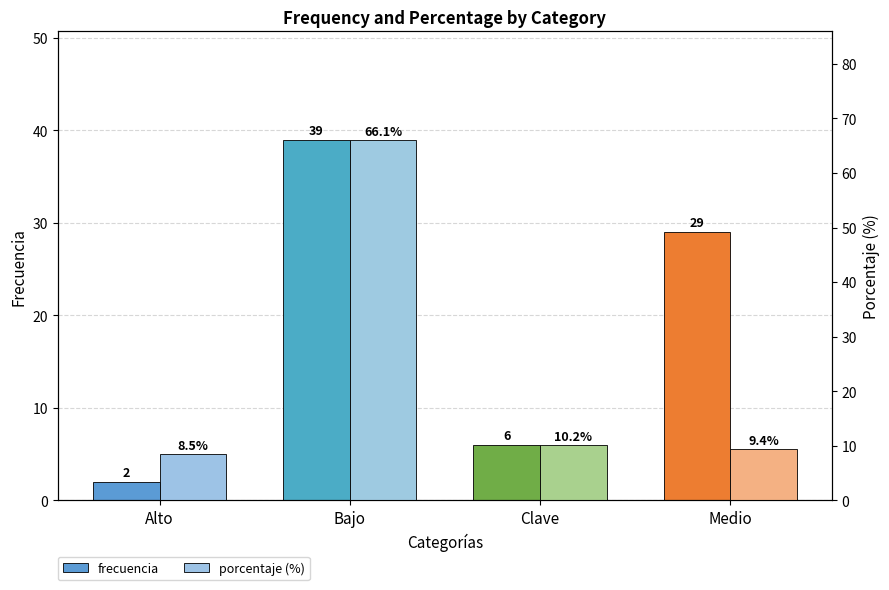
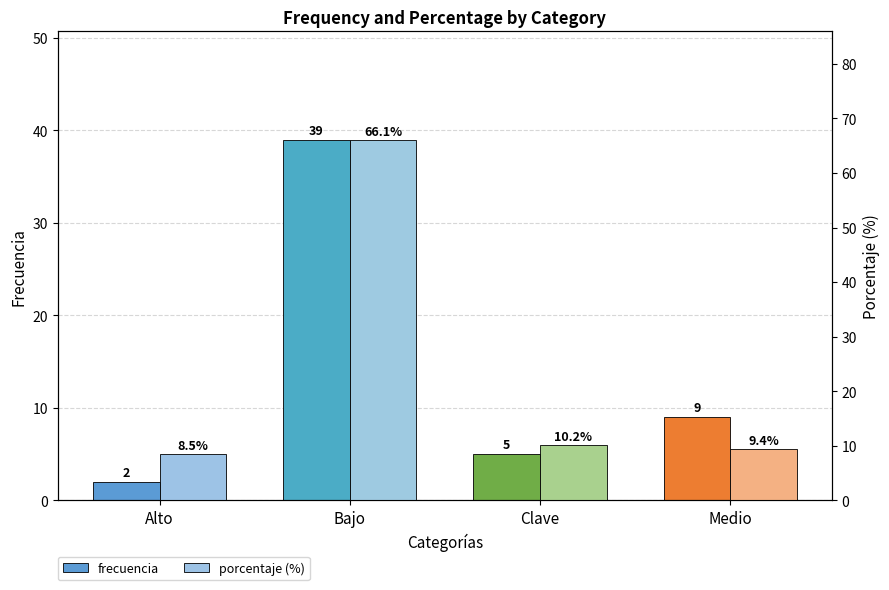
frecuencia, Clave: 6 -> 5
frecuencia, Medio: 29 -> 9
